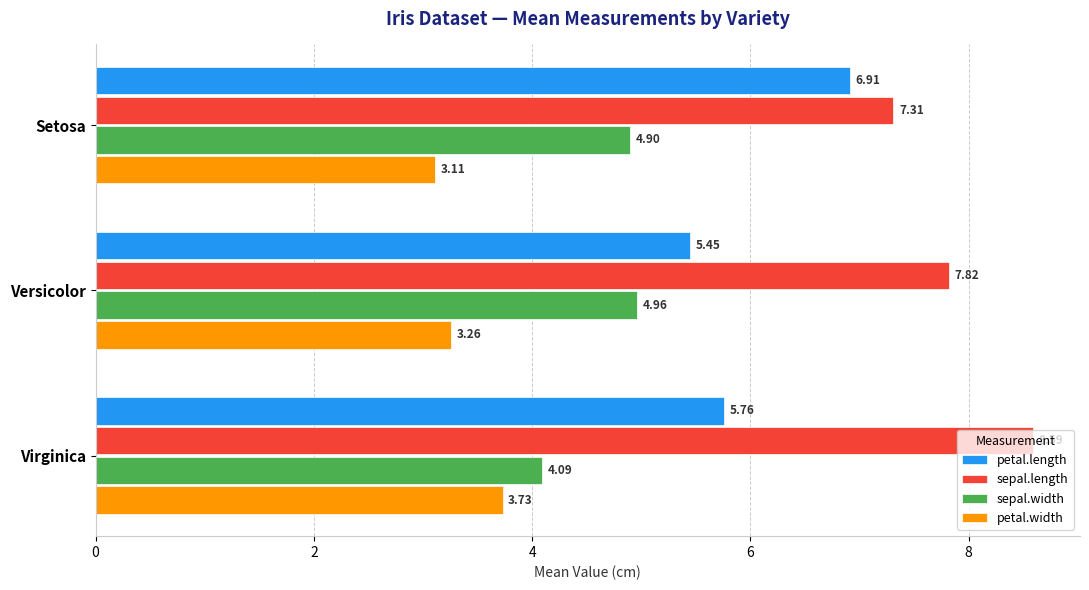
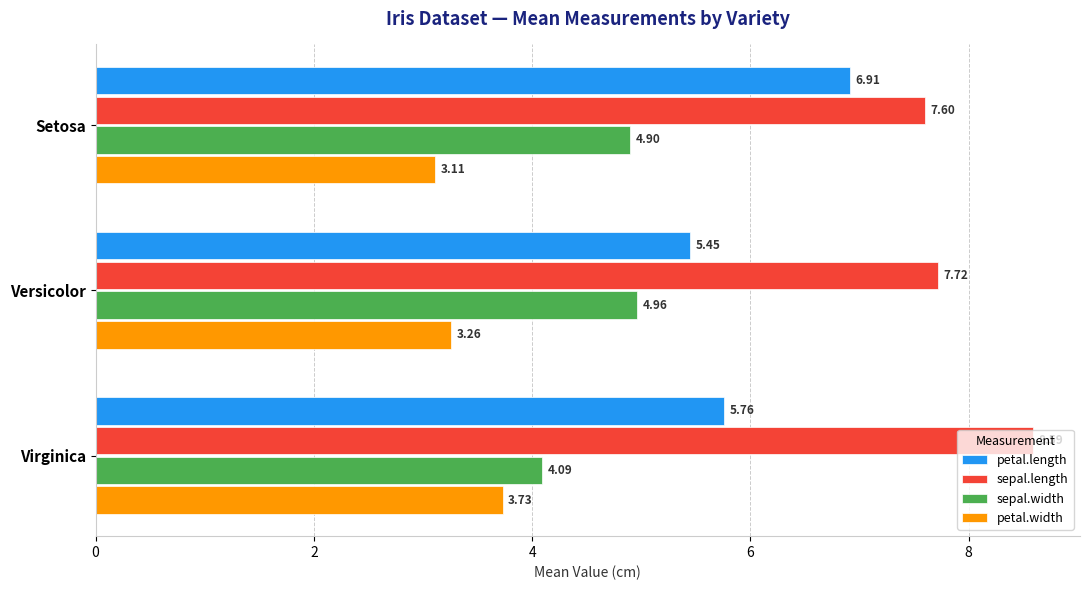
sepal.length, Setosa: 7.31 -> 7.60
sepal.length, Versicolor: 7.82 -> 7.72
